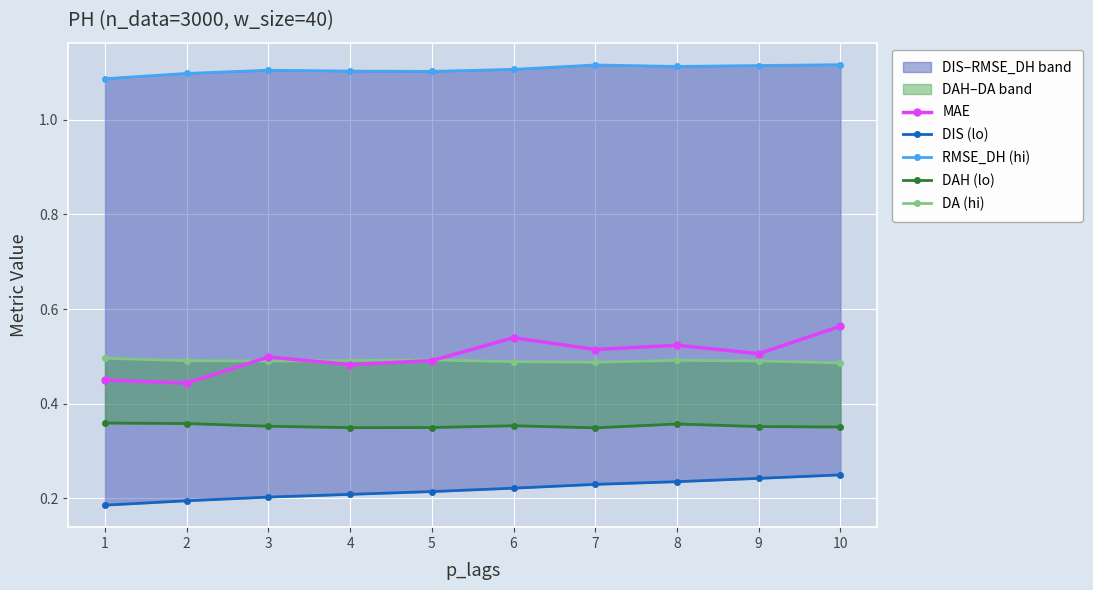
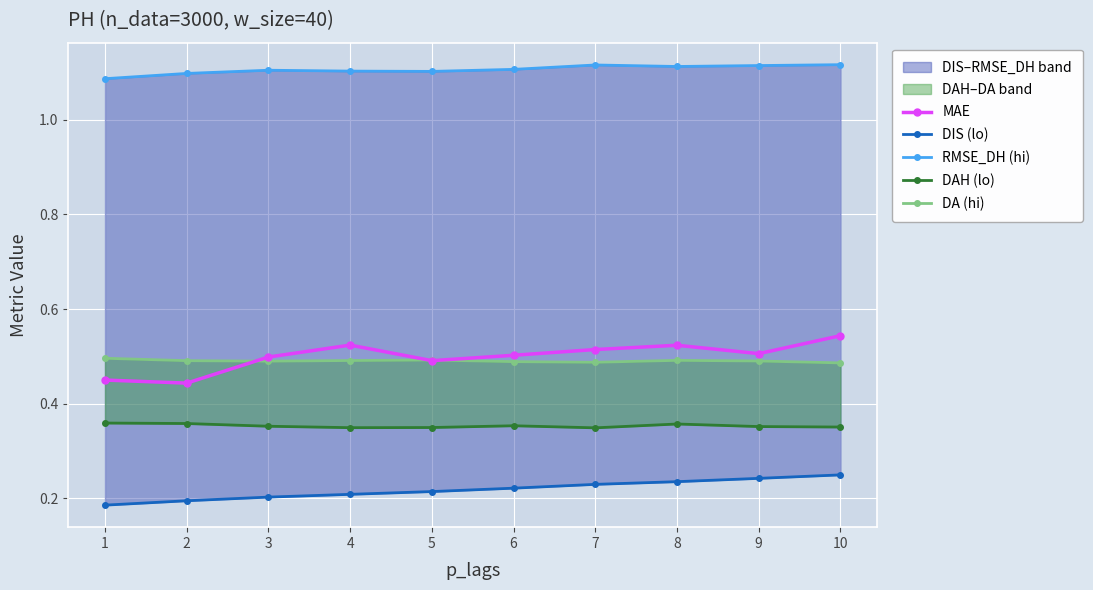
MAE, 4: 0.48 -> 0.52
MAE, 6: 0.54 -> 0.50
MAE, 10: 0.56 -> 0.54
